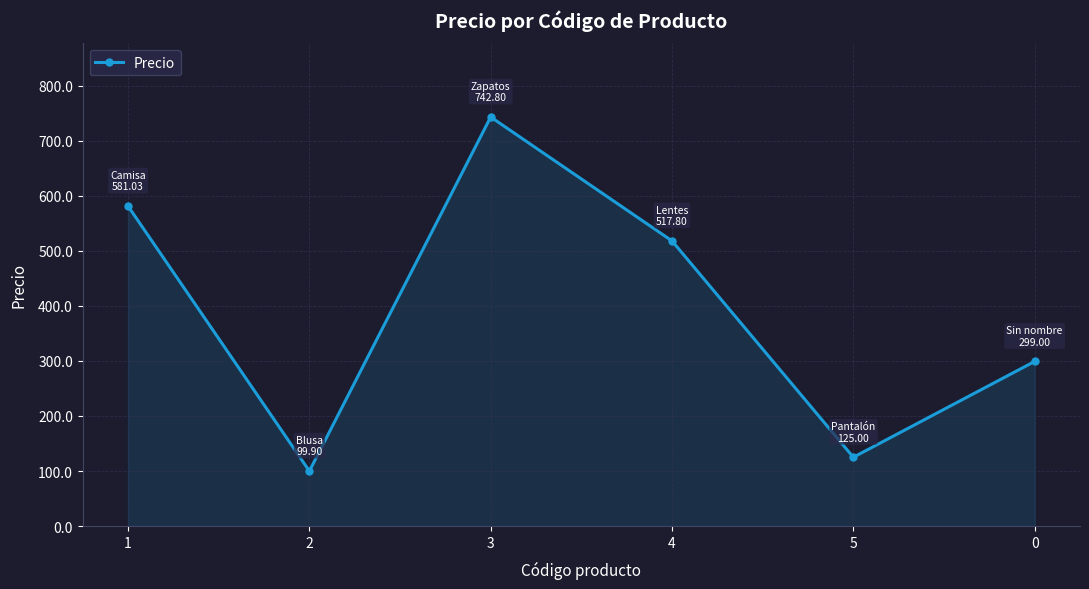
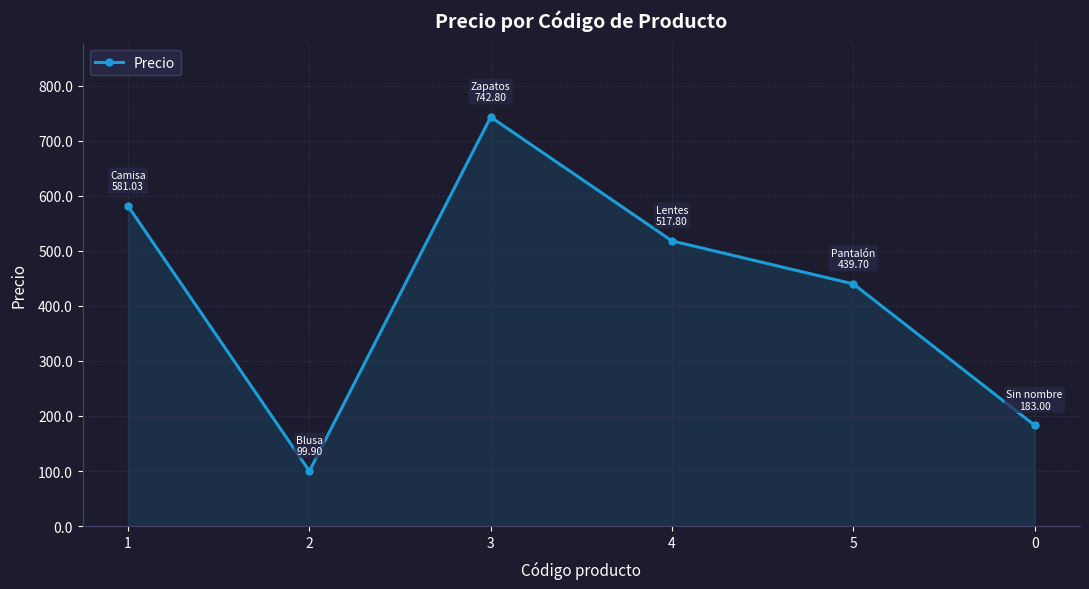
5: 125.00 -> 439.70
0: 299.00 -> 183.00
